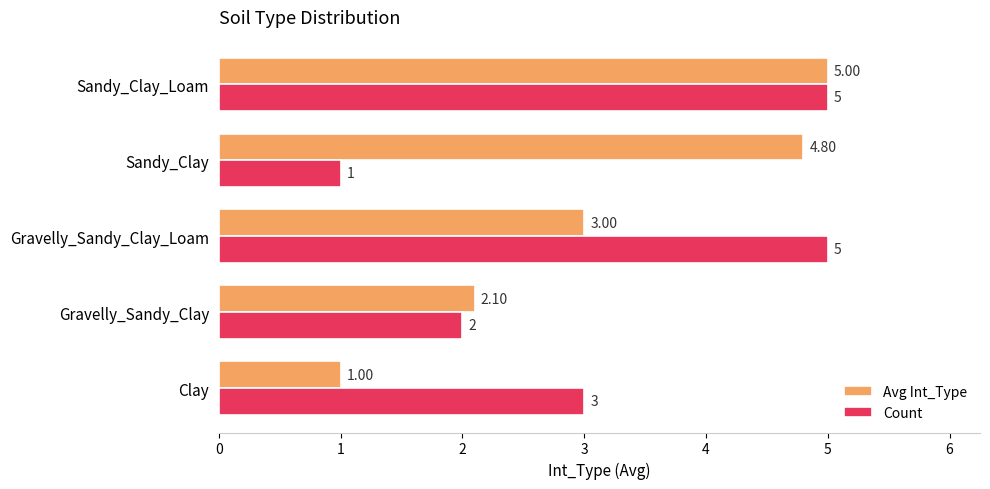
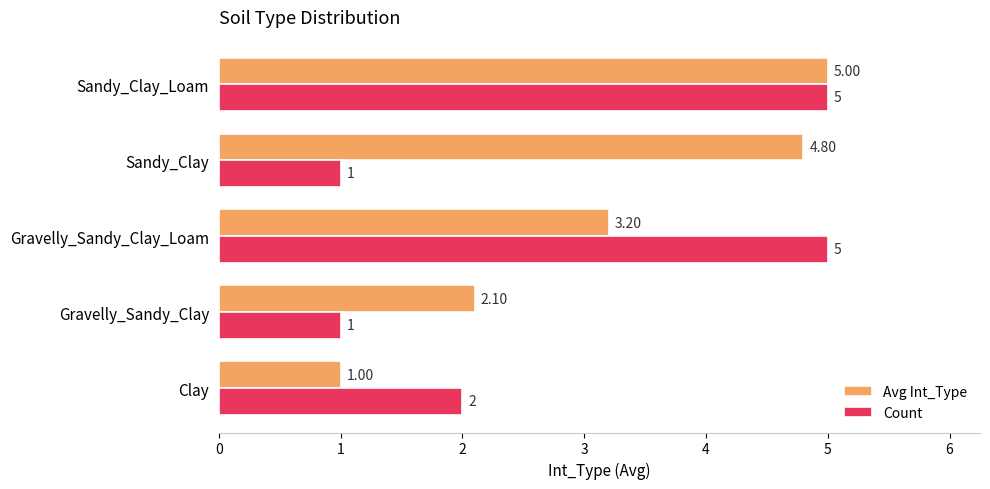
Avg Int_Type, Gravelly_Sandy_Clay_Loam: 3.00 -> 3.20
Count, Gravelly_Sandy_Clay: 2 -> 1
Count, Clay: 3 -> 2
